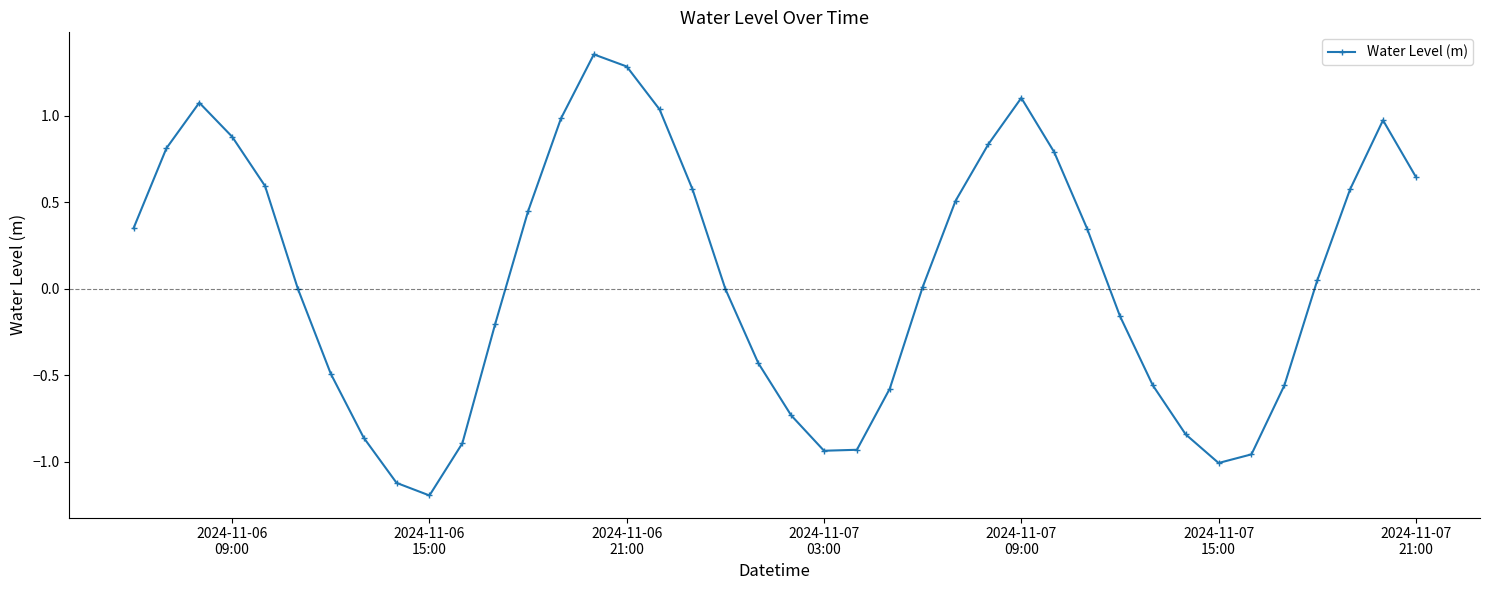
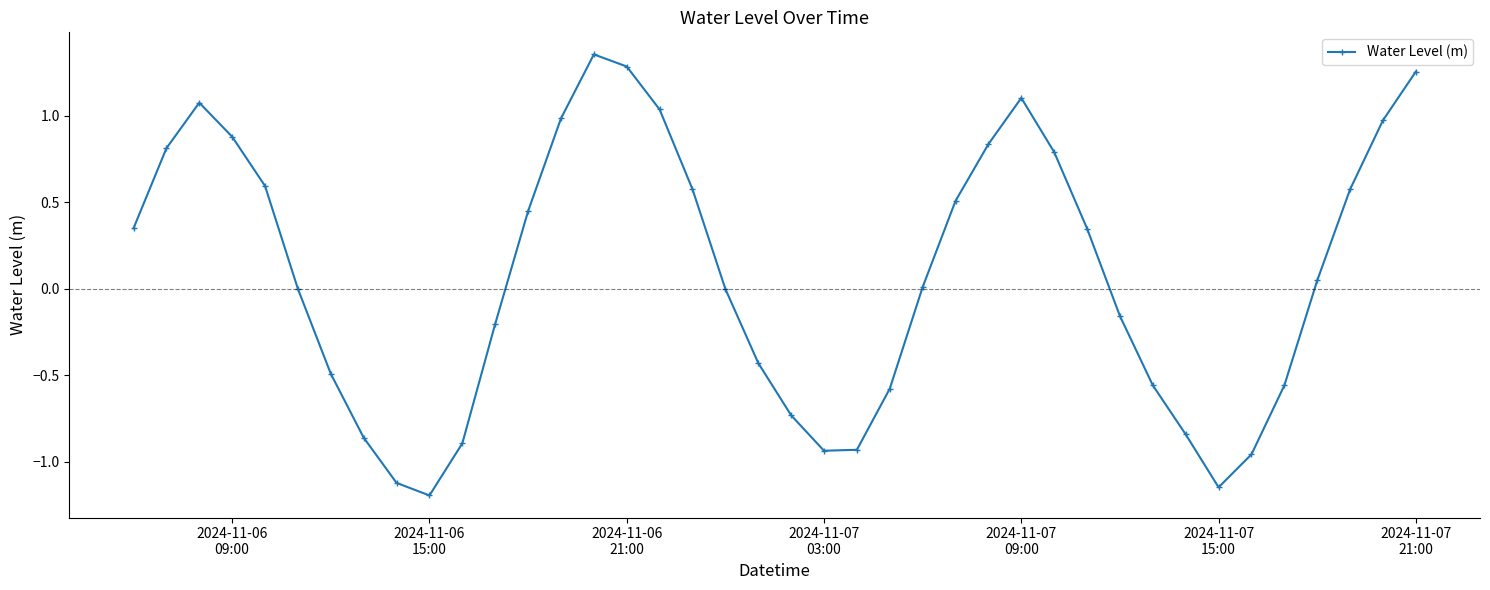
2024-11-07 15:00: -1.01 -> -1.15
2024-11-07 21:00: 0.65 -> 1.25
